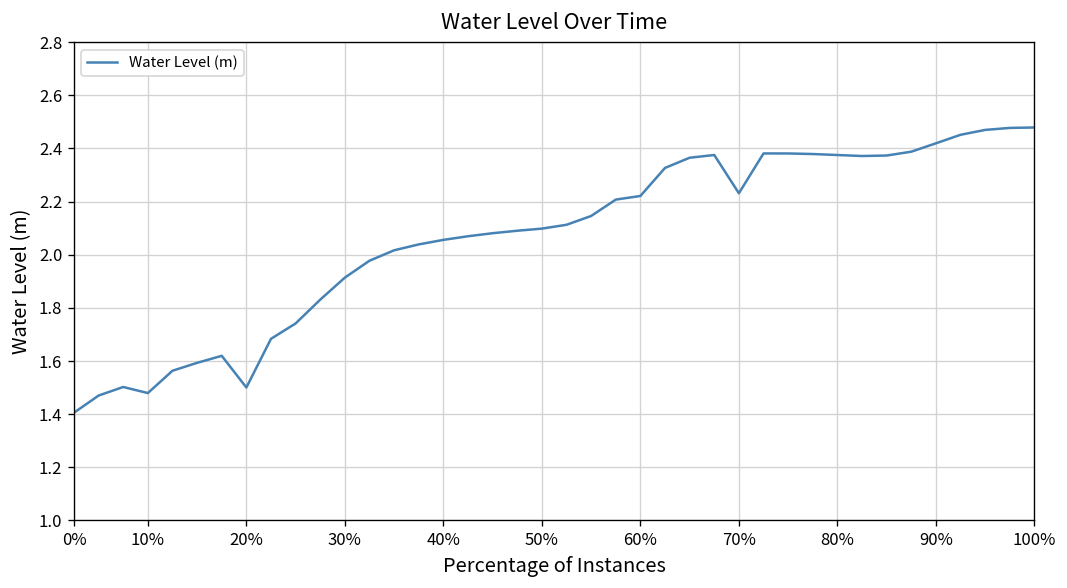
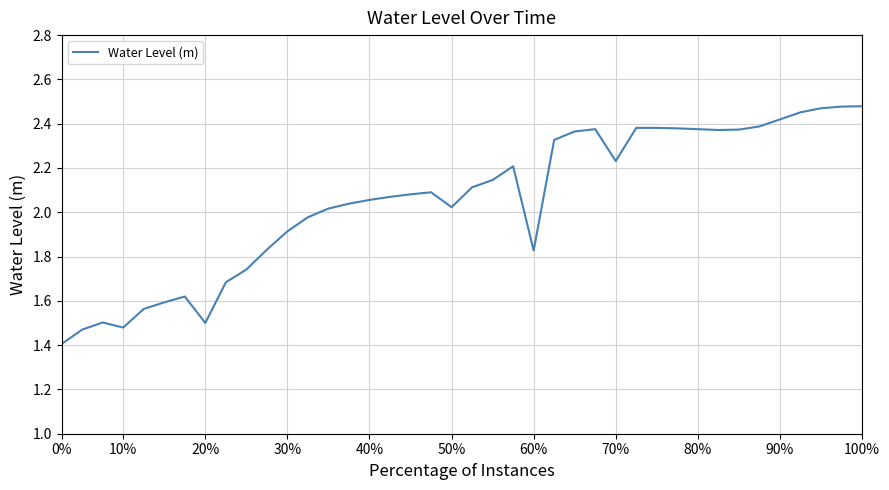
50%: 2.10 -> 2.02
60%: 2.22 -> 1.83
